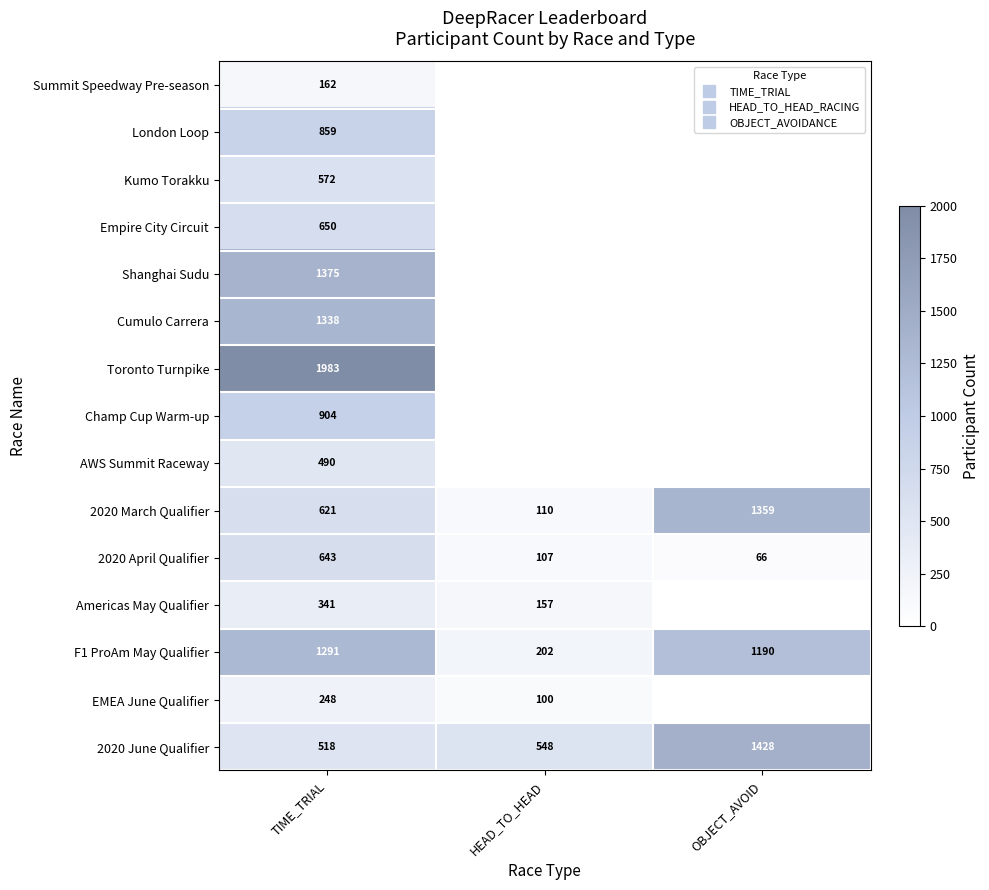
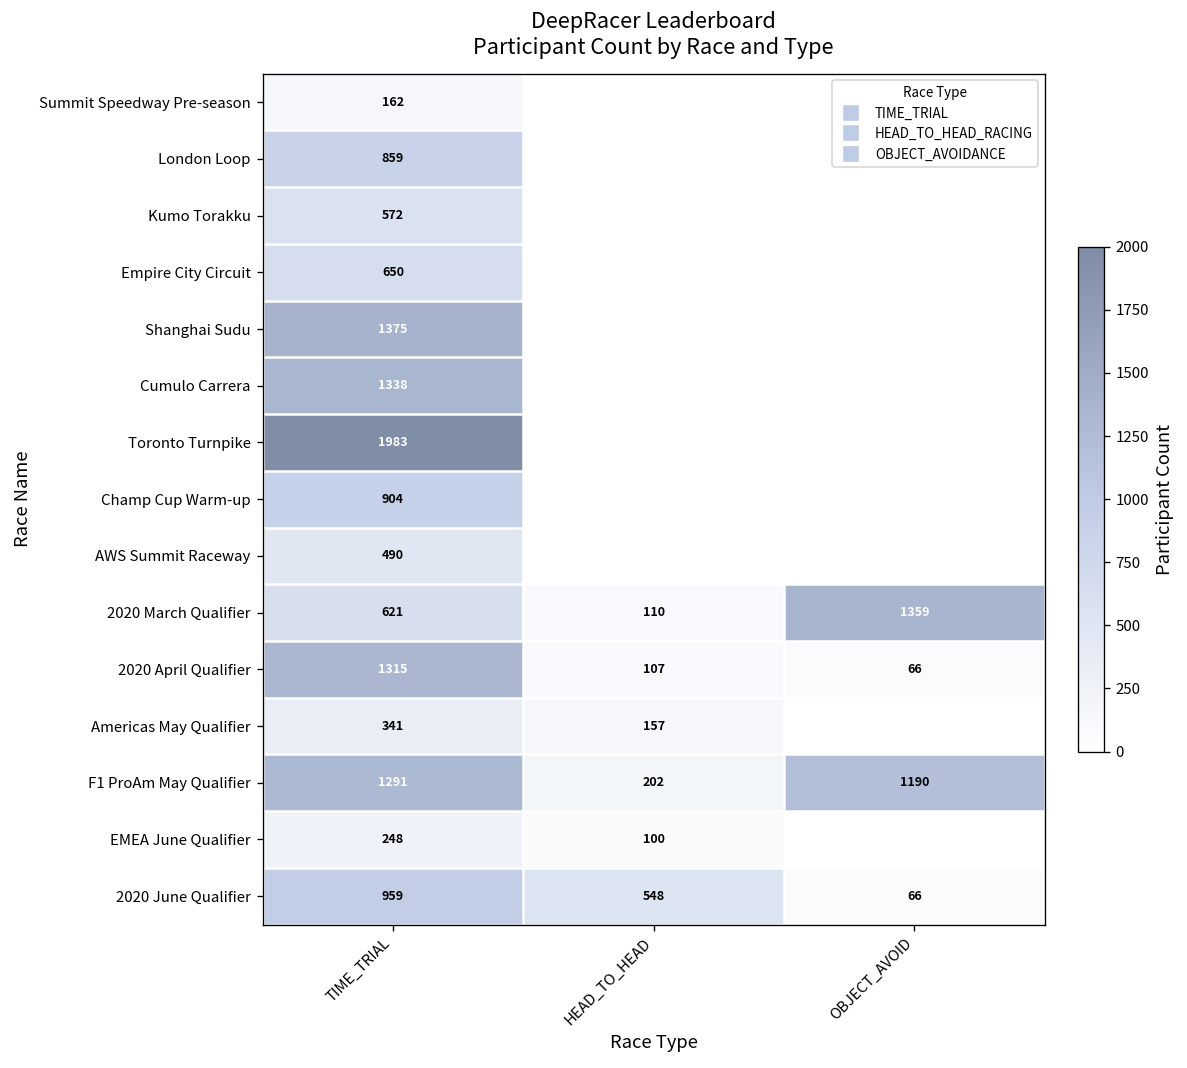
2020 April Qualifier, TIME_TRIAL: 643 -> 1315
2020 June Qualifier, TIME_TRIAL: 518 -> 959
2020 June Qualifier, OBJECT_AVOID: 1428 -> 66
